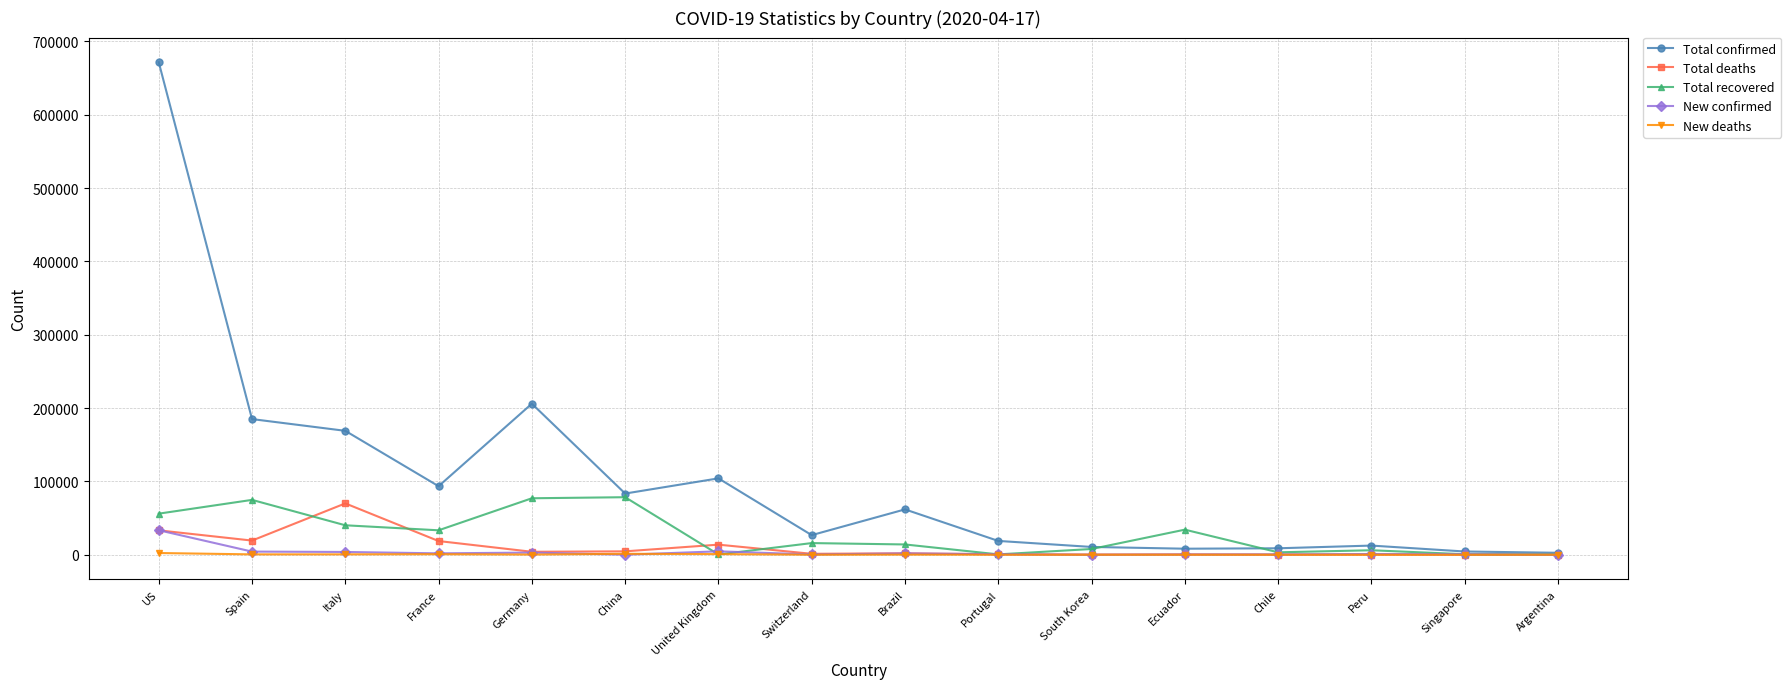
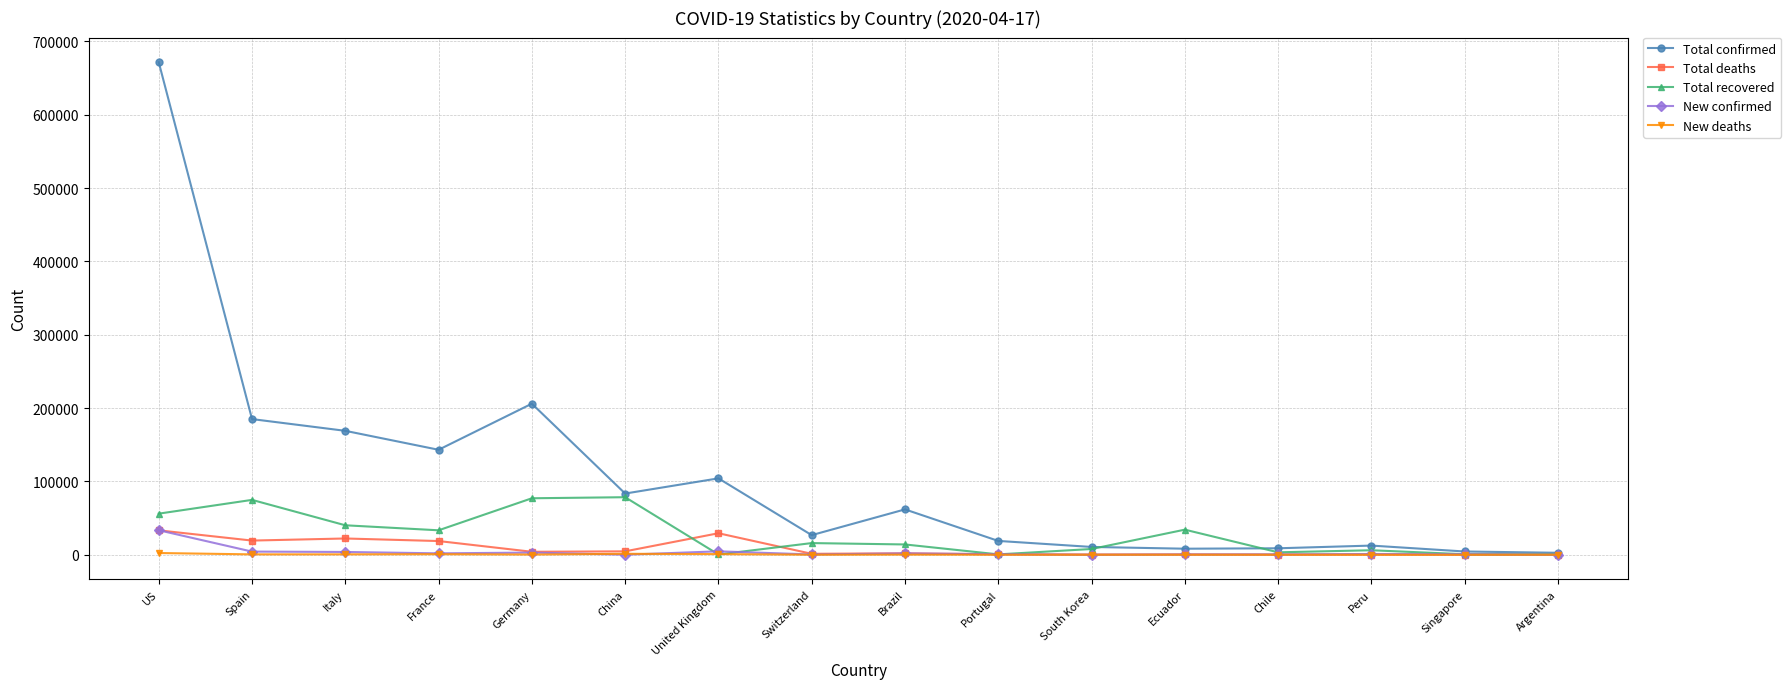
Total deaths, Italy: 70000 -> 20000
Total confirmed, France: 90000 -> 140000
Total deaths, United Kingdom: 10000 -> 30000
